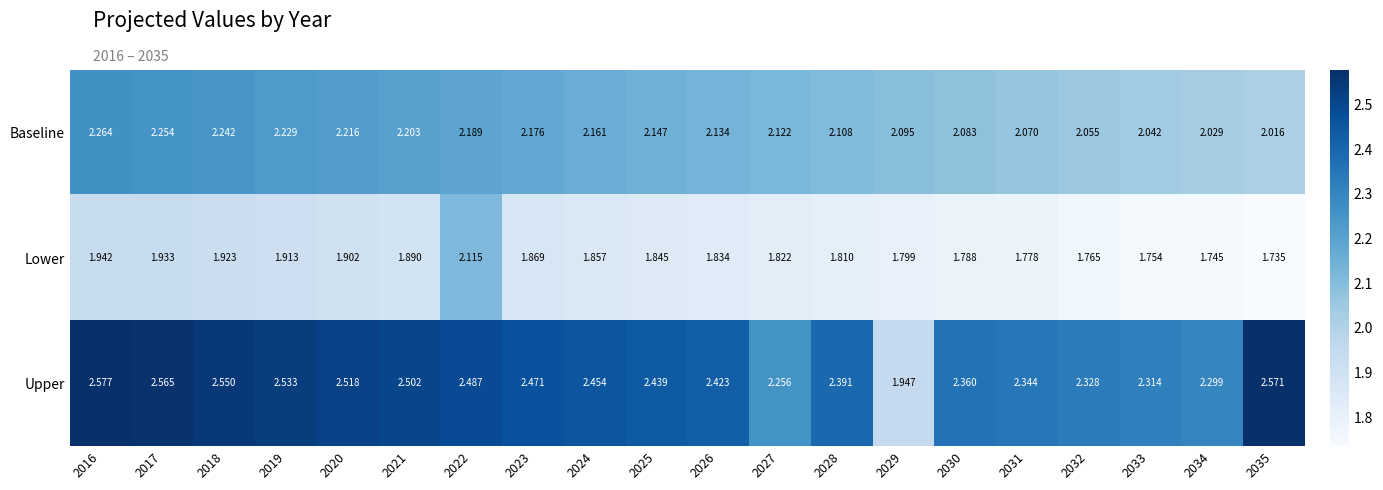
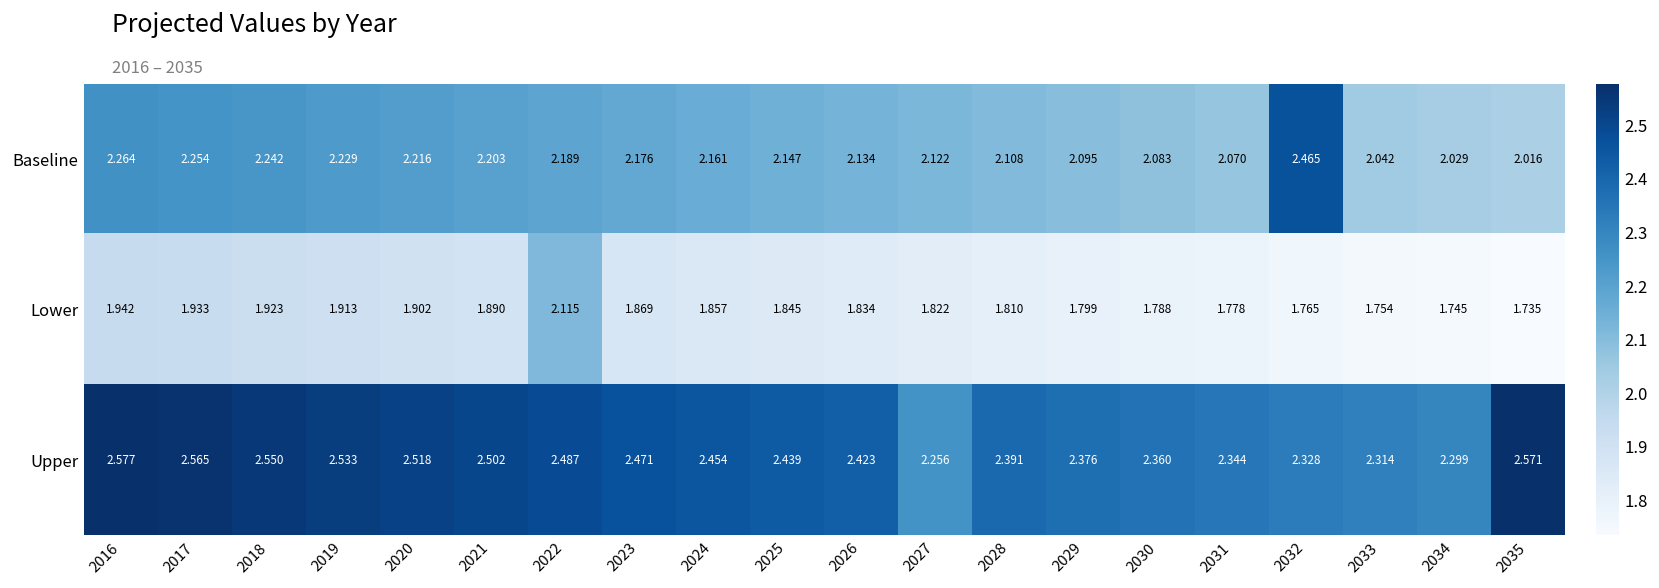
Baseline, 2032: 2.055 -> 2.465
Upper, 2029: 1.947 -> 2.376
